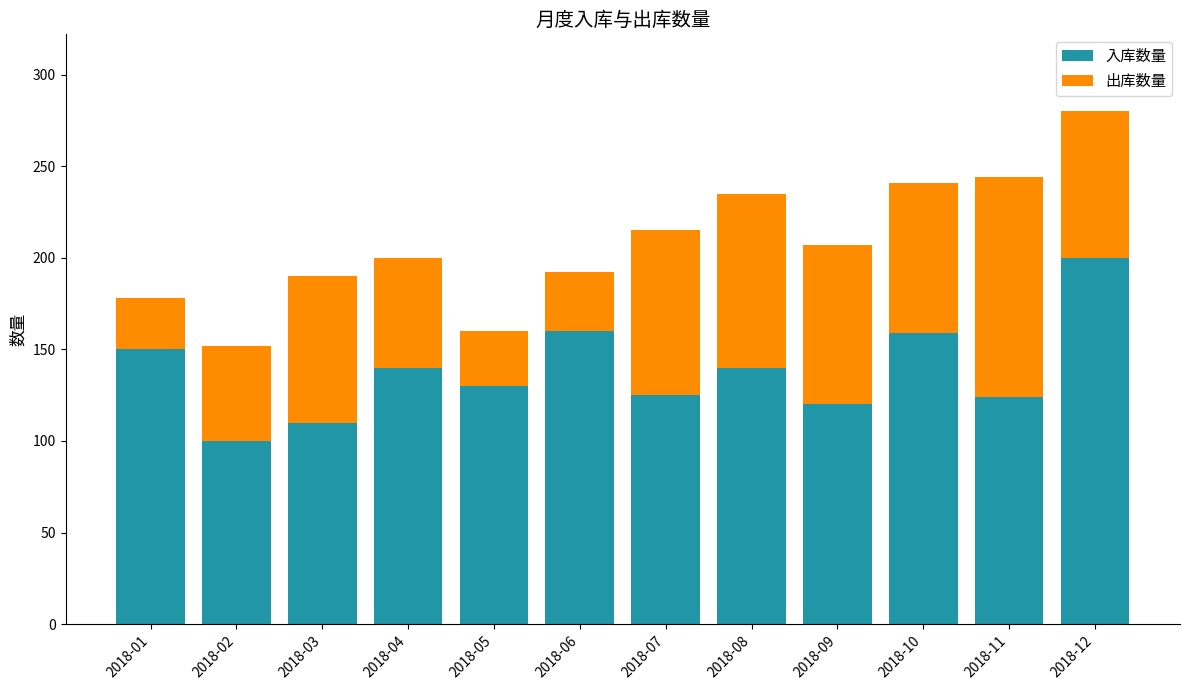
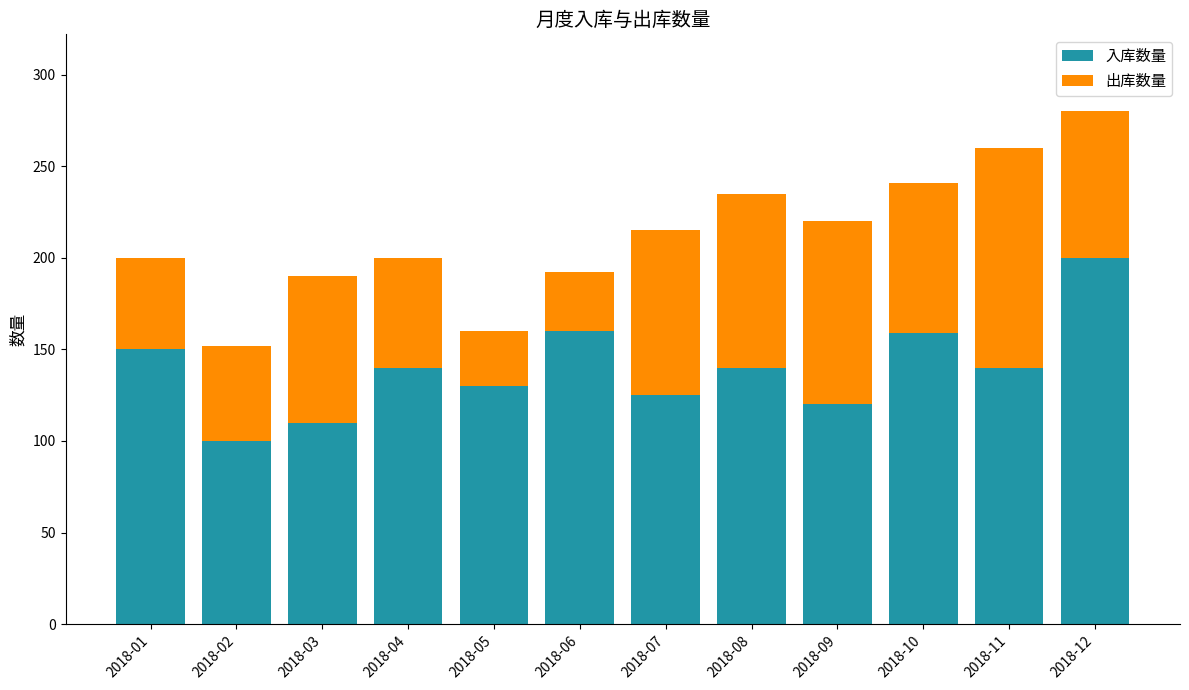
出库数量, 2018-01: 28 -> 50
出库数量, 2018-09: 87 -> 100
入库数量, 2018-11: 124 -> 140
